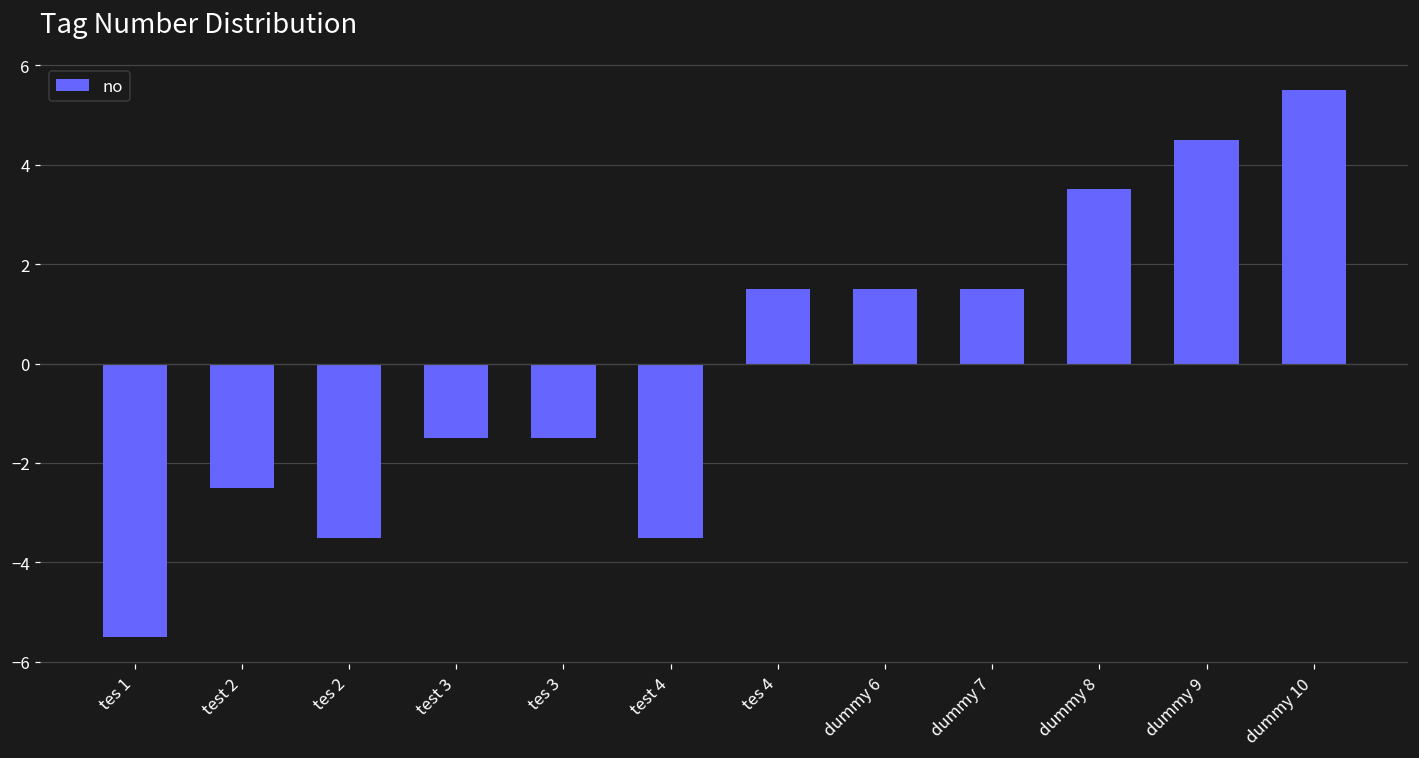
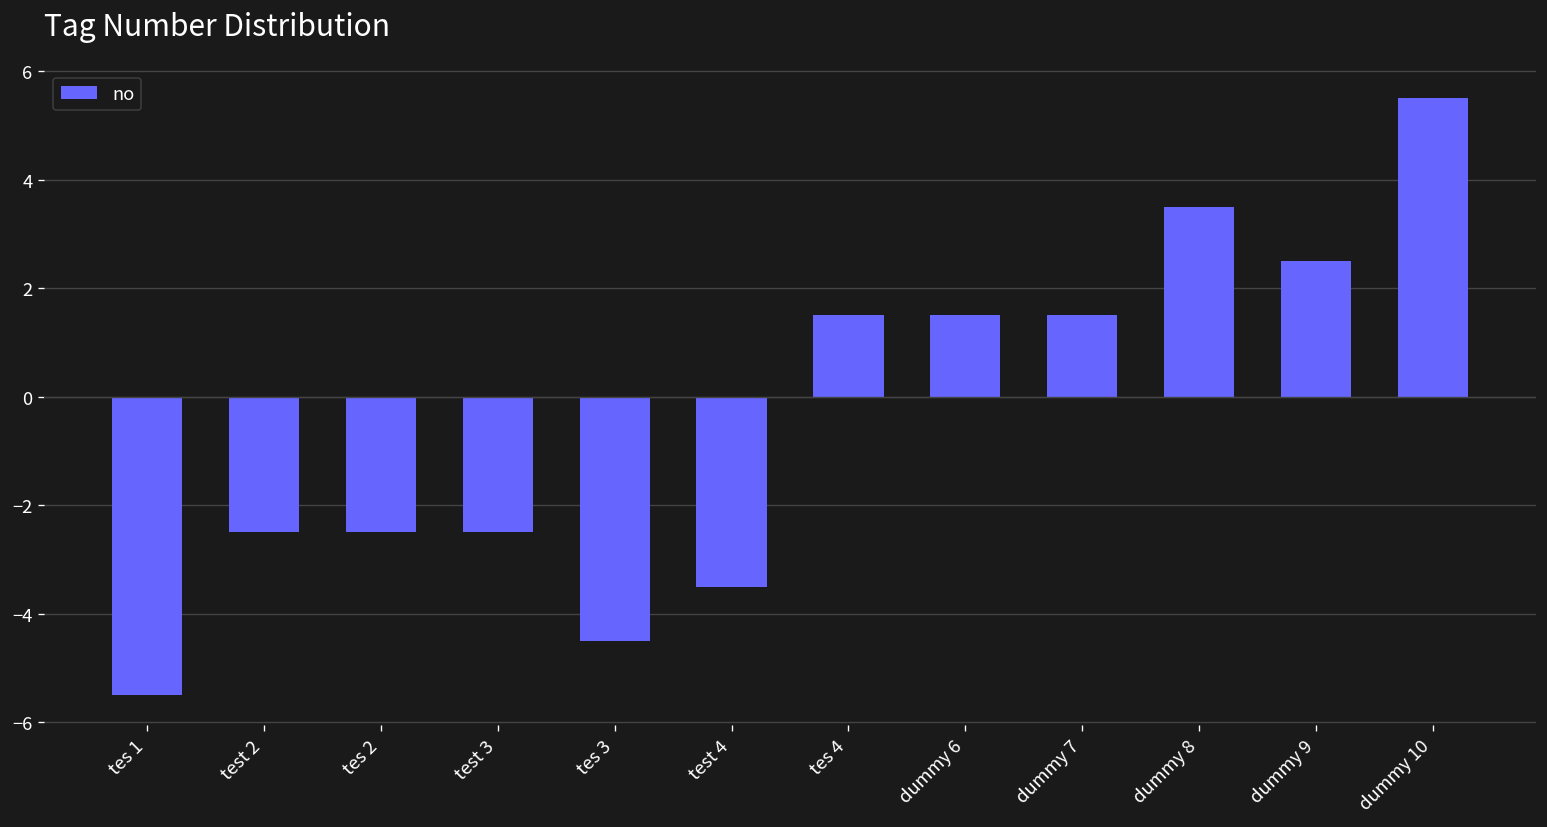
tes 2: -3.5 -> -2.5
test 3: -1.5 -> -2.5
tes 3: -1.5 -> -4.5
dummy 9: 4.5 -> 2.5
